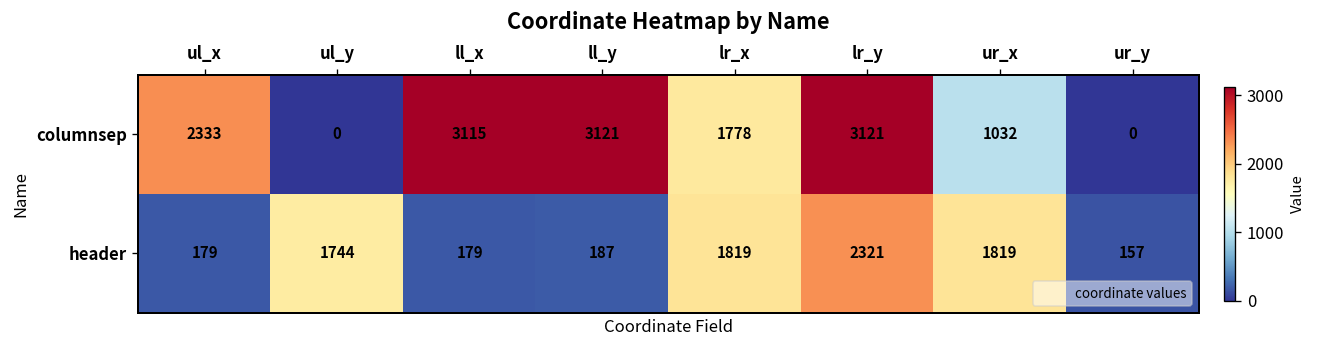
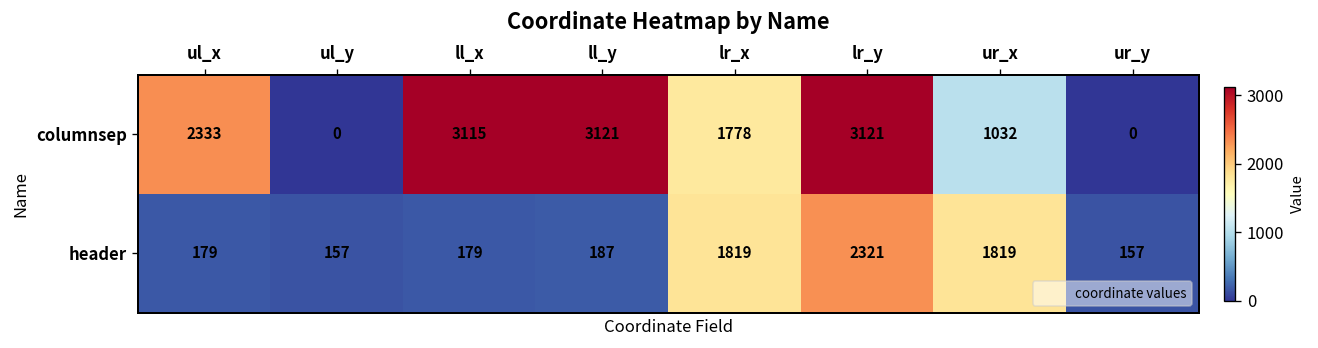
header, ul_y: 1744 -> 157
